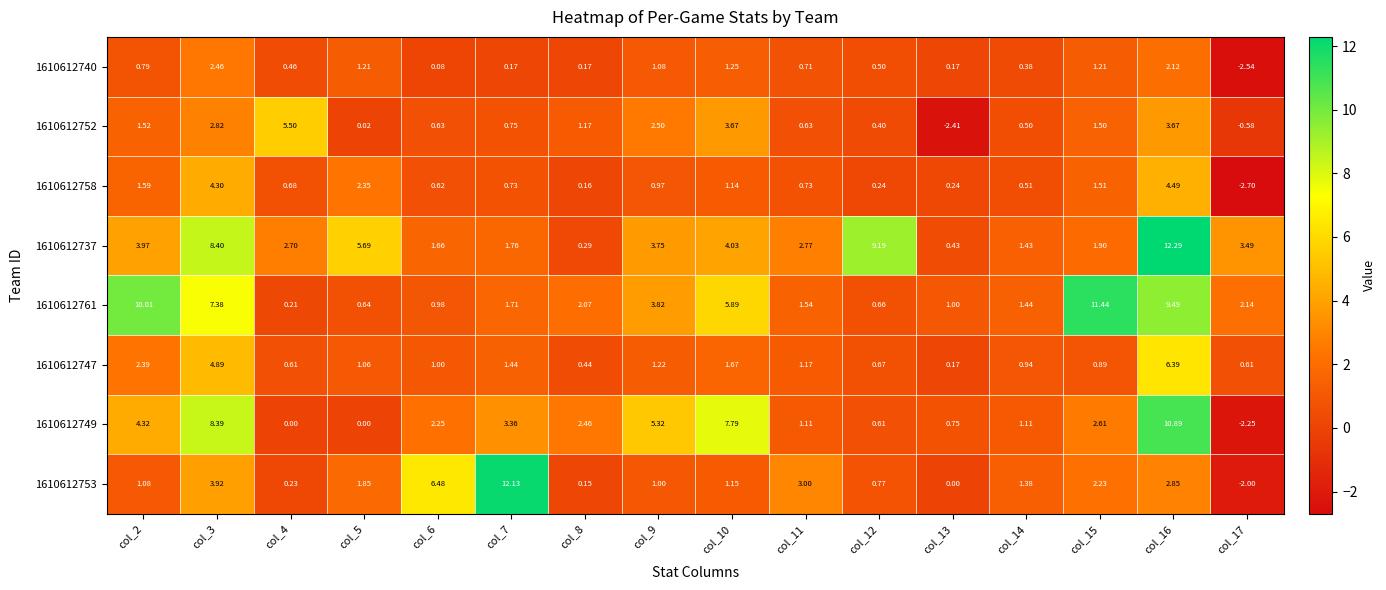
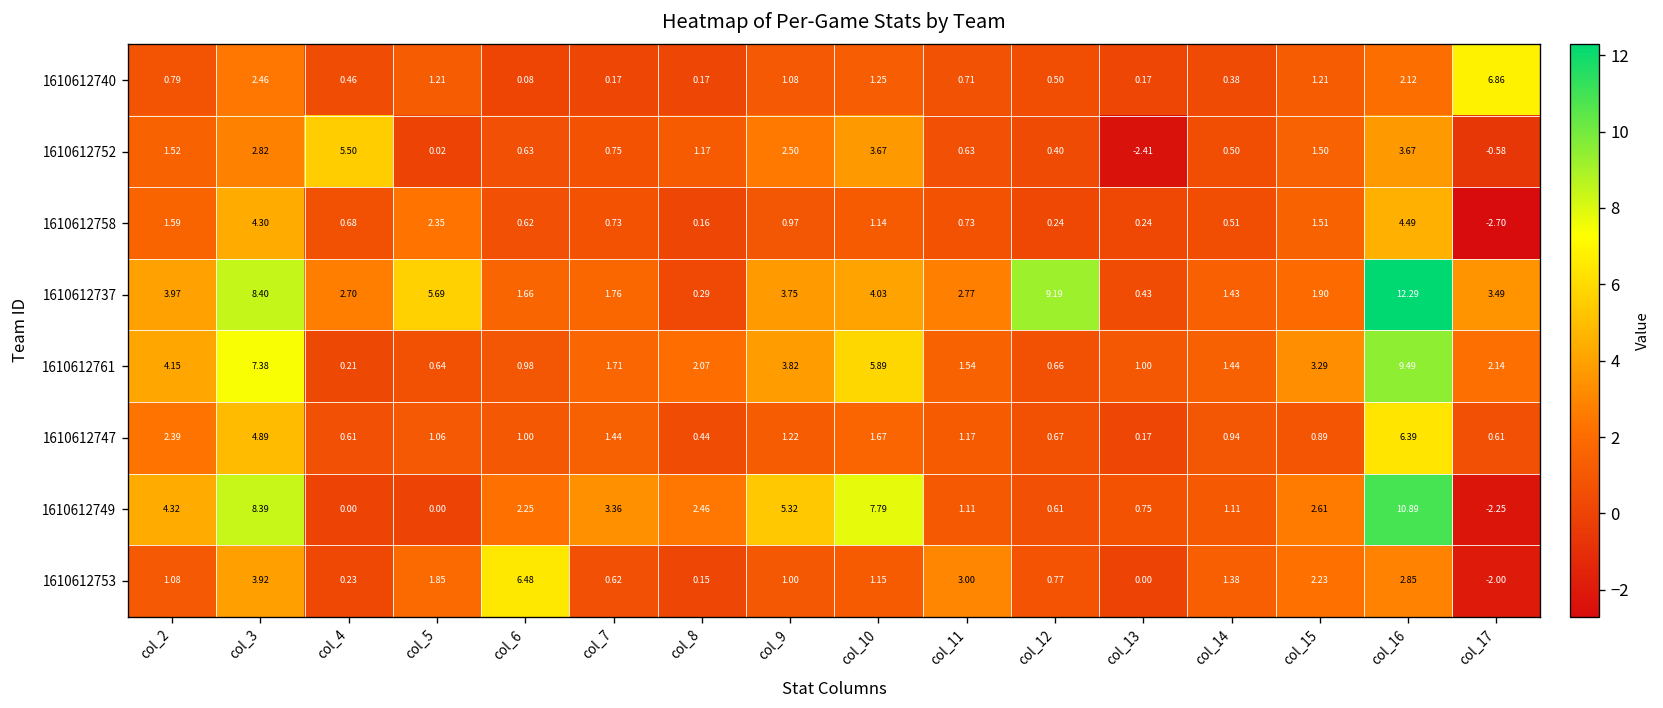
1610612740, col_17: -2.54 -> 6.86
1610612761, col_2: 10.01 -> 4.15
1610612761, col_15: 11.44 -> 3.29
1610612753, col_7: 12.13 -> 0.62
